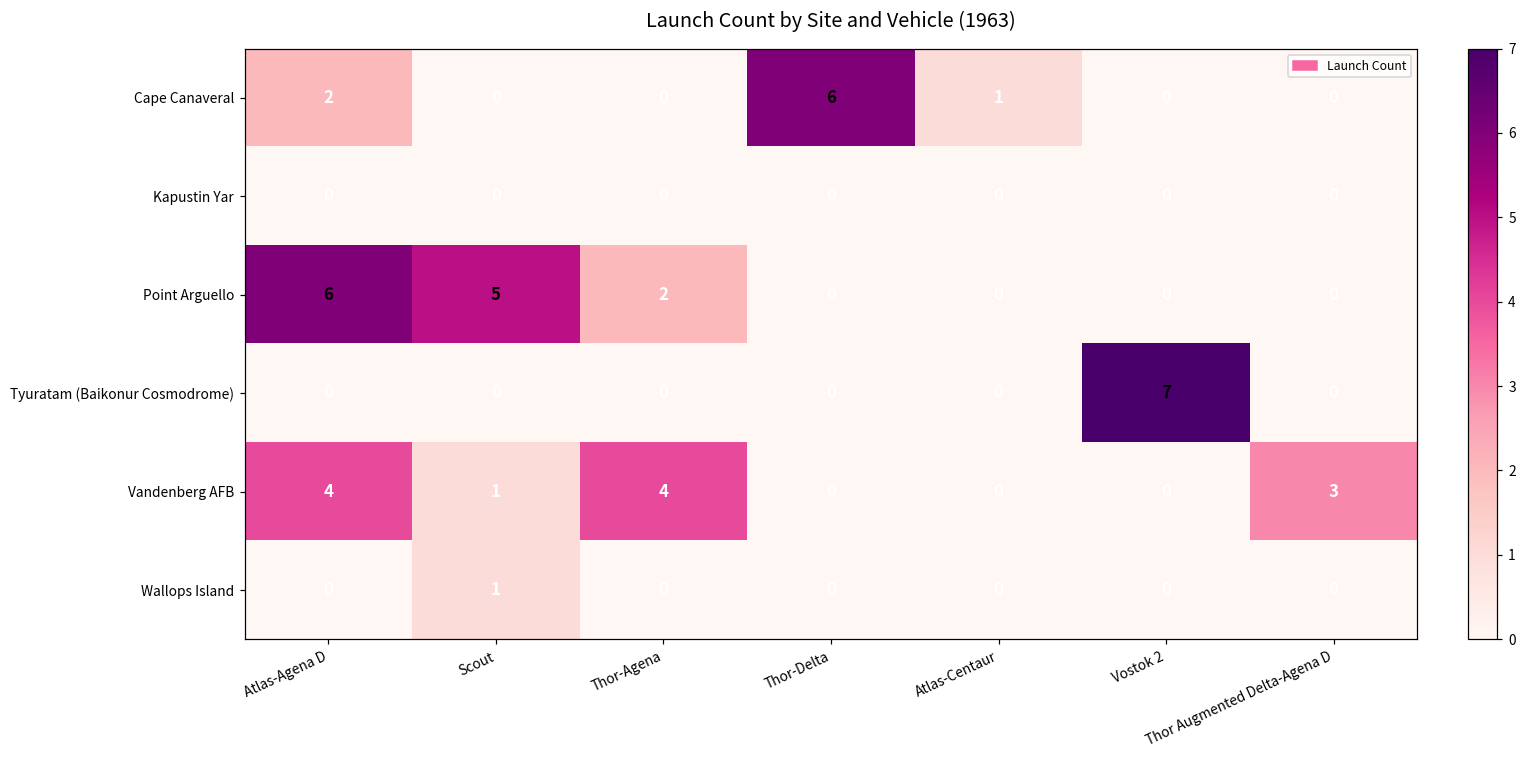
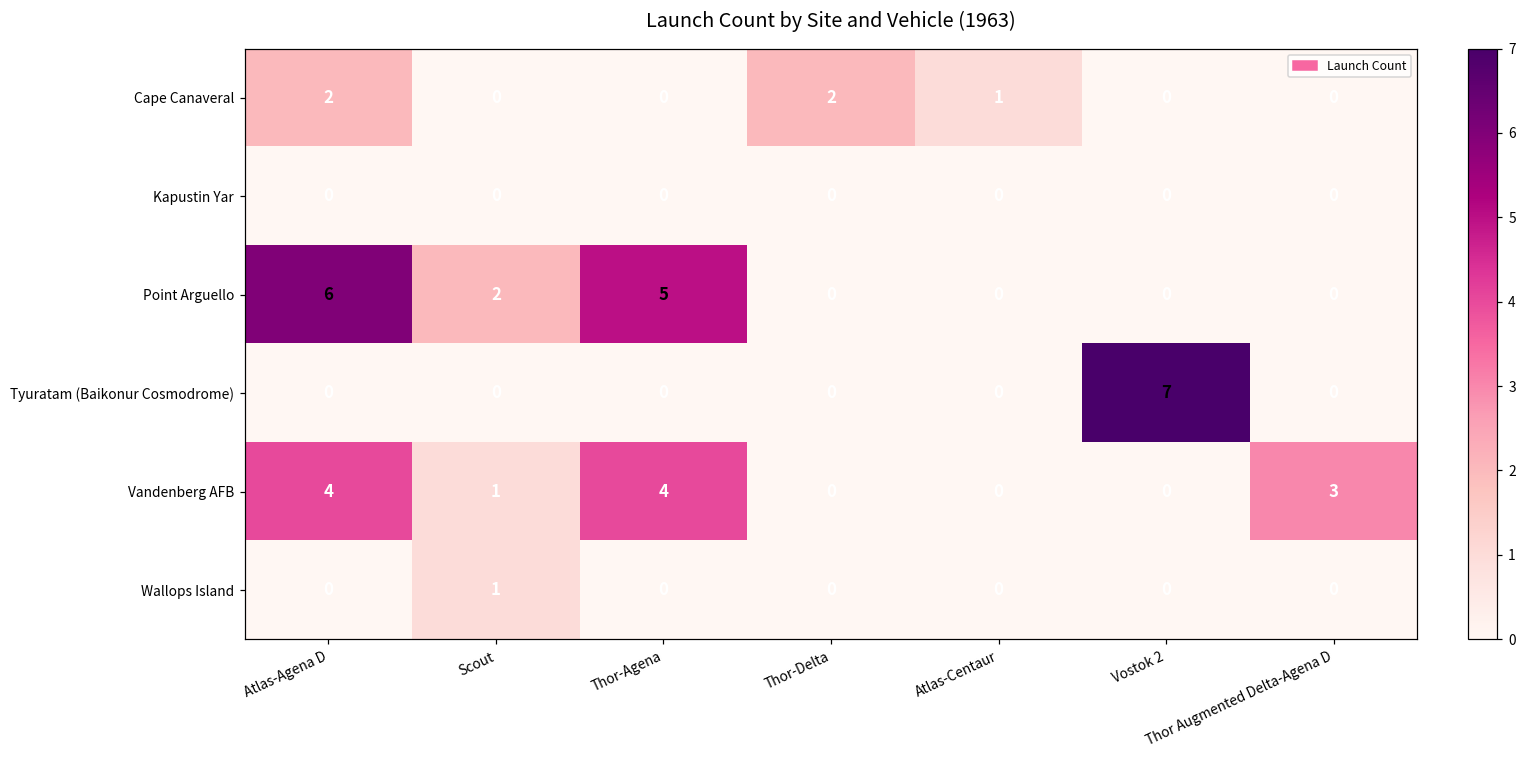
Cape Canaveral, Thor-Delta: 6 -> 2
Point Arguello, Scout: 5 -> 2
Point Arguello, Thor-Agena: 2 -> 5
